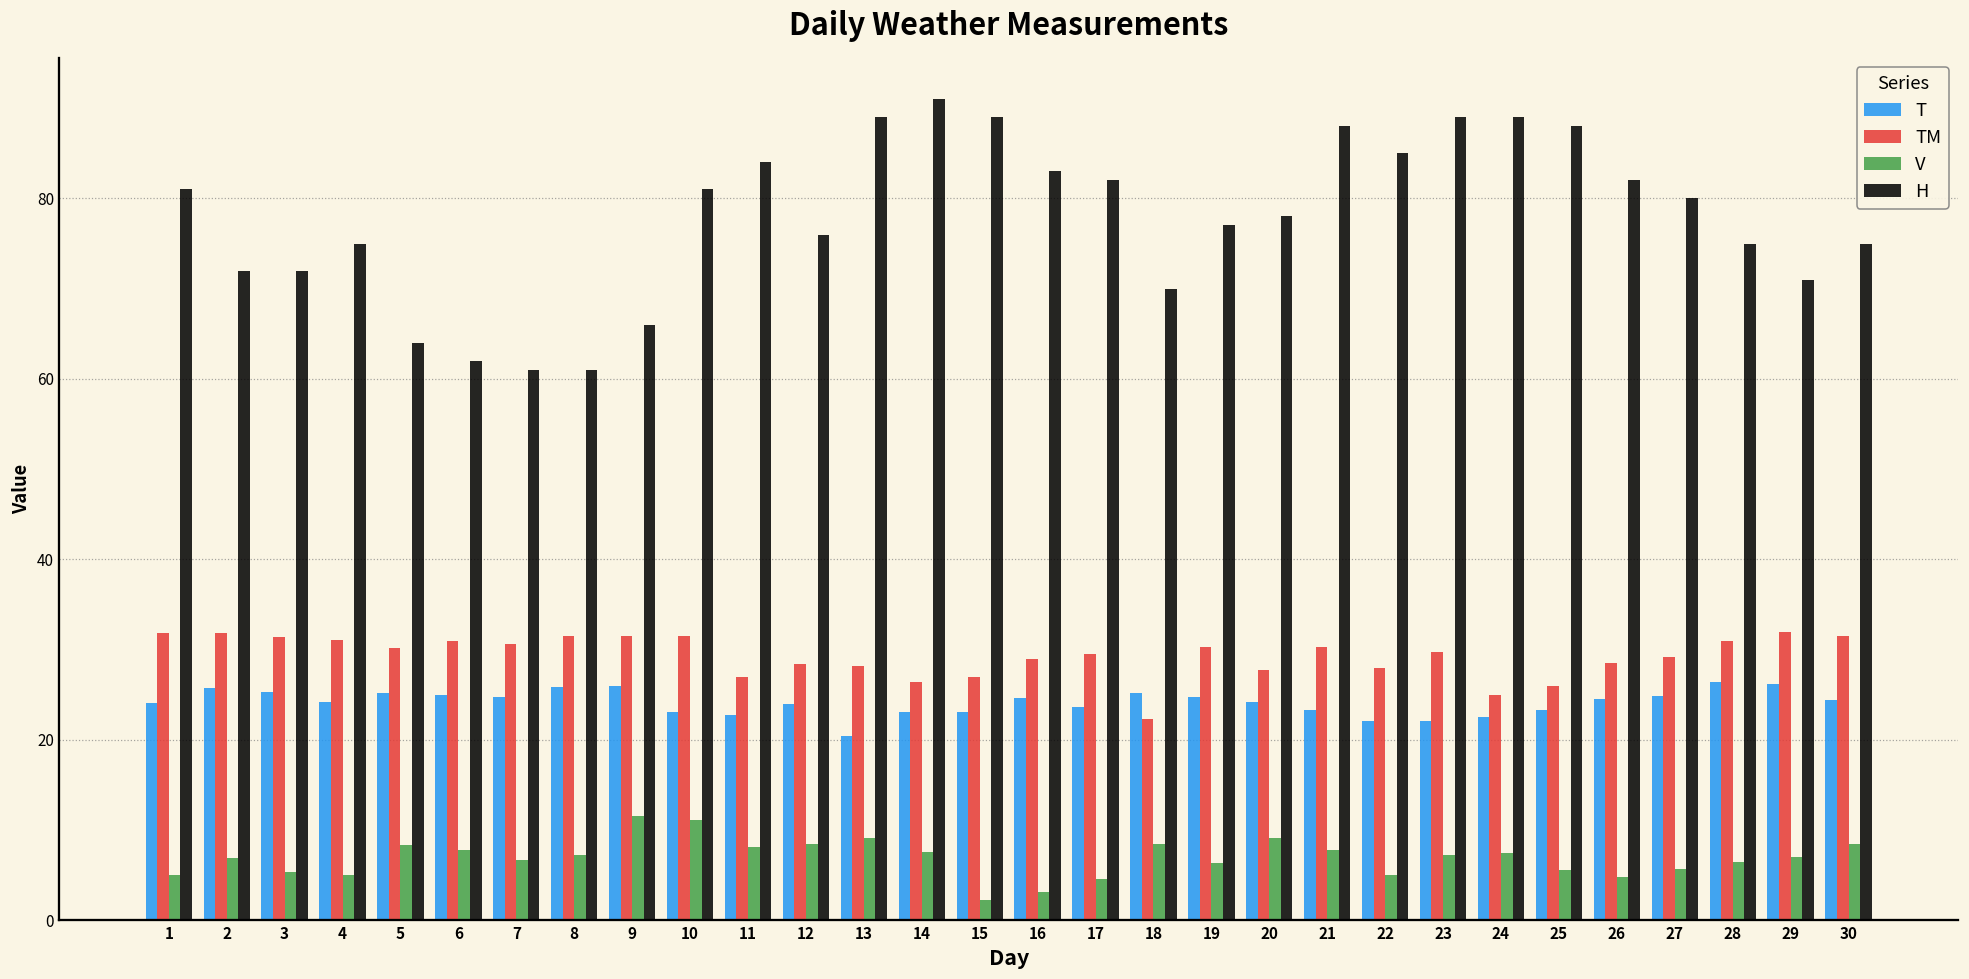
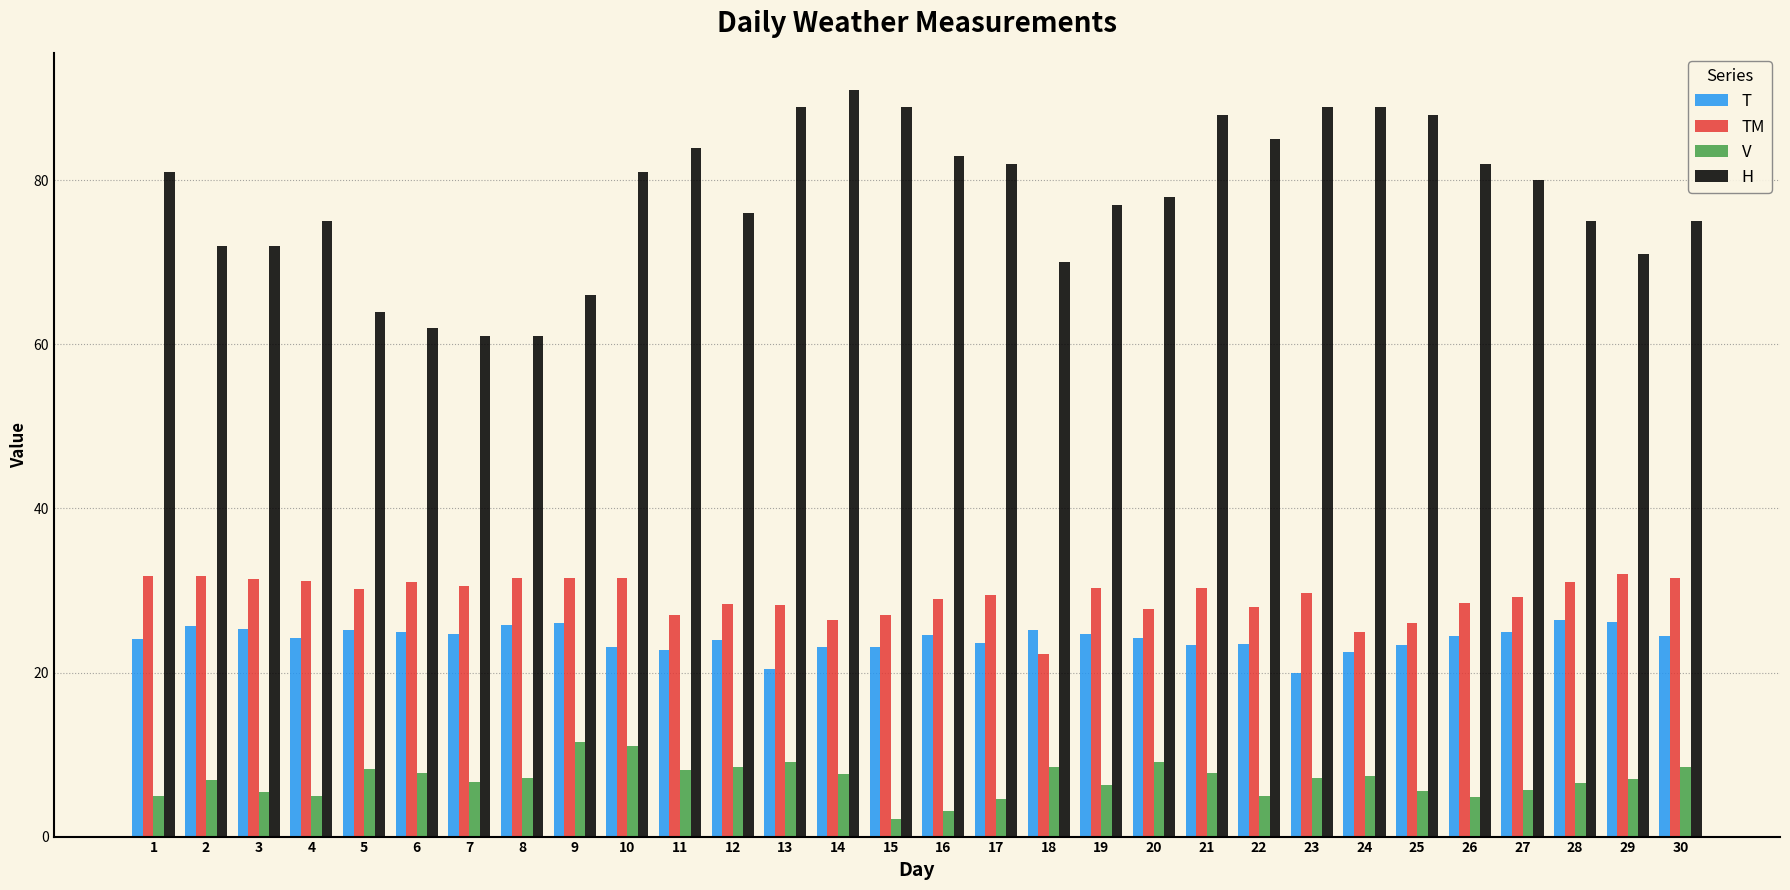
T, 22: 22 -> 24
T, 23: 22 -> 20
